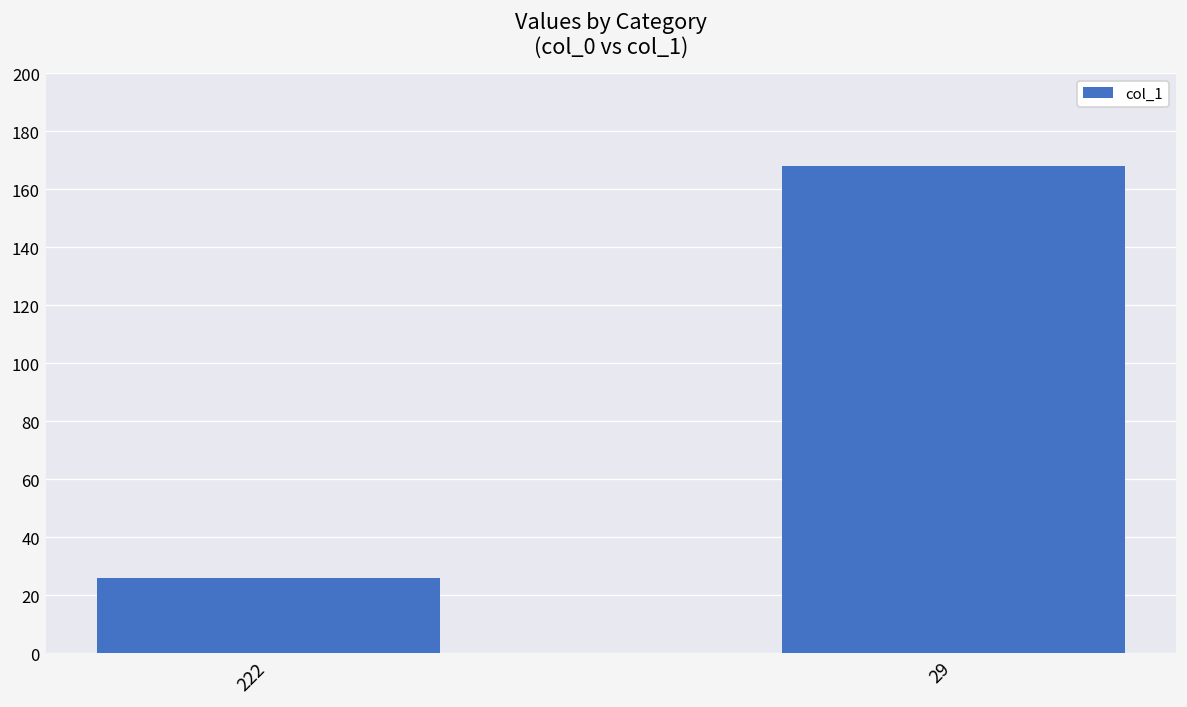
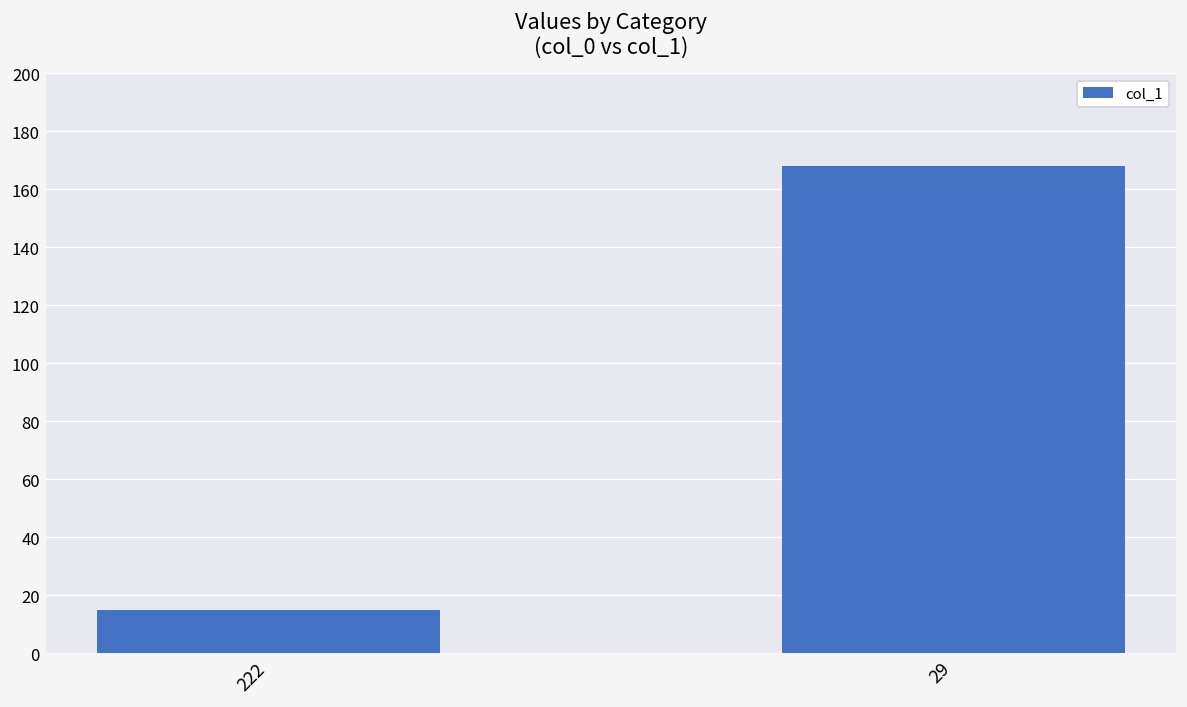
222: 26 -> 15
